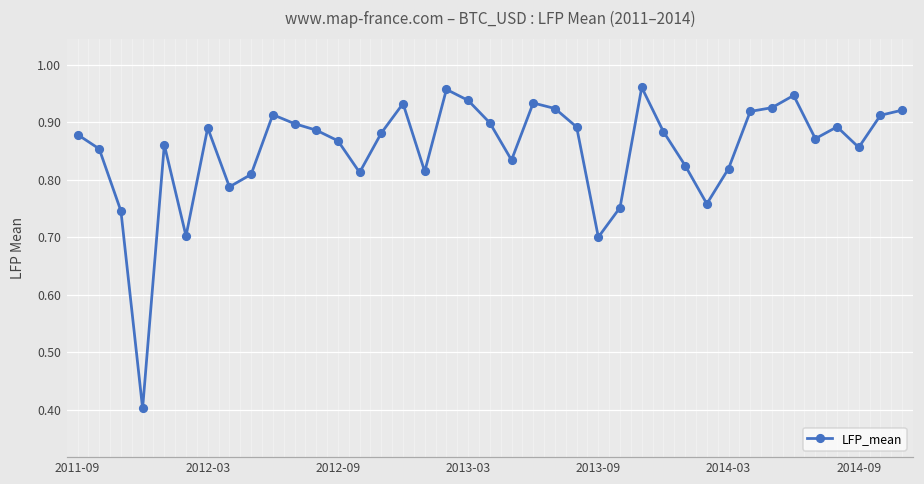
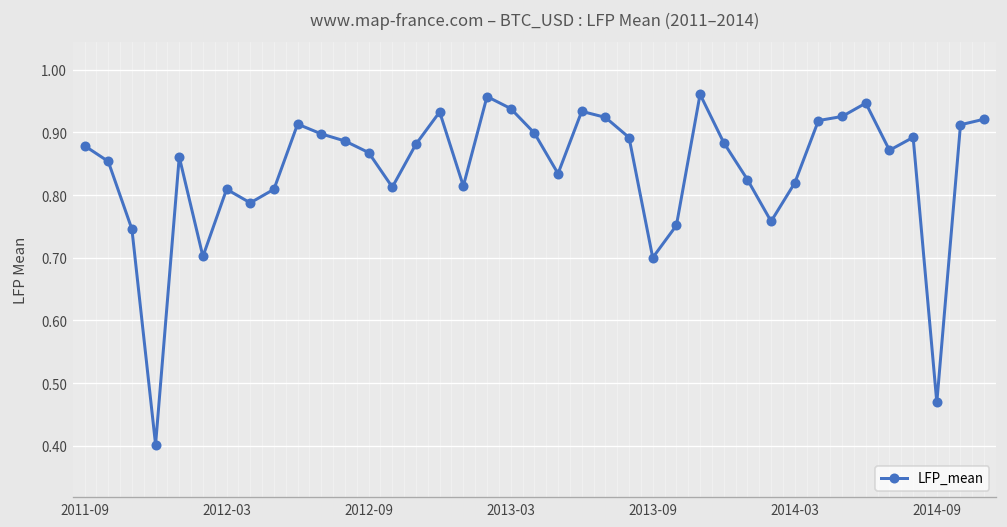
2012-03: 0.89 -> 0.81
2014-09: 0.86 -> 0.47
